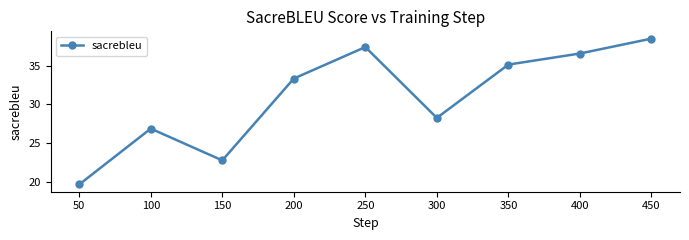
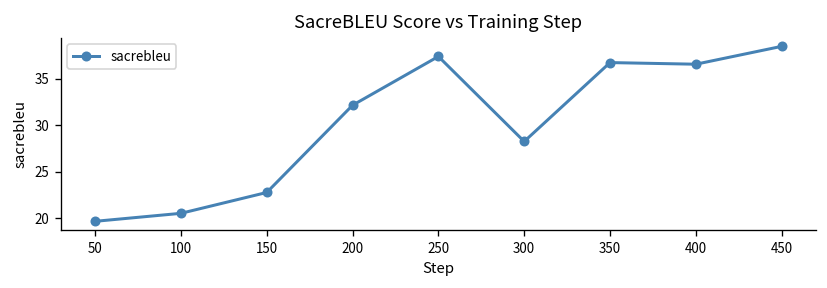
100: 27 -> 21
200: 33 -> 32
350: 35 -> 37
